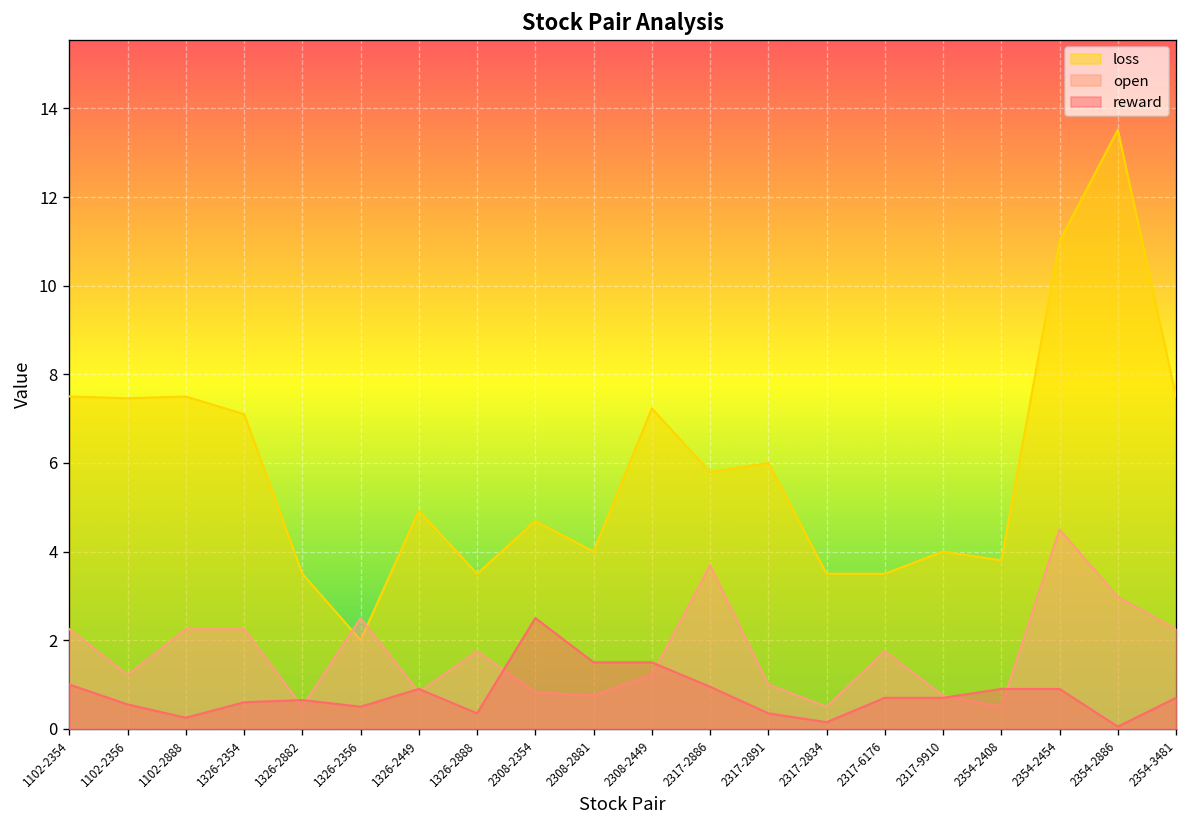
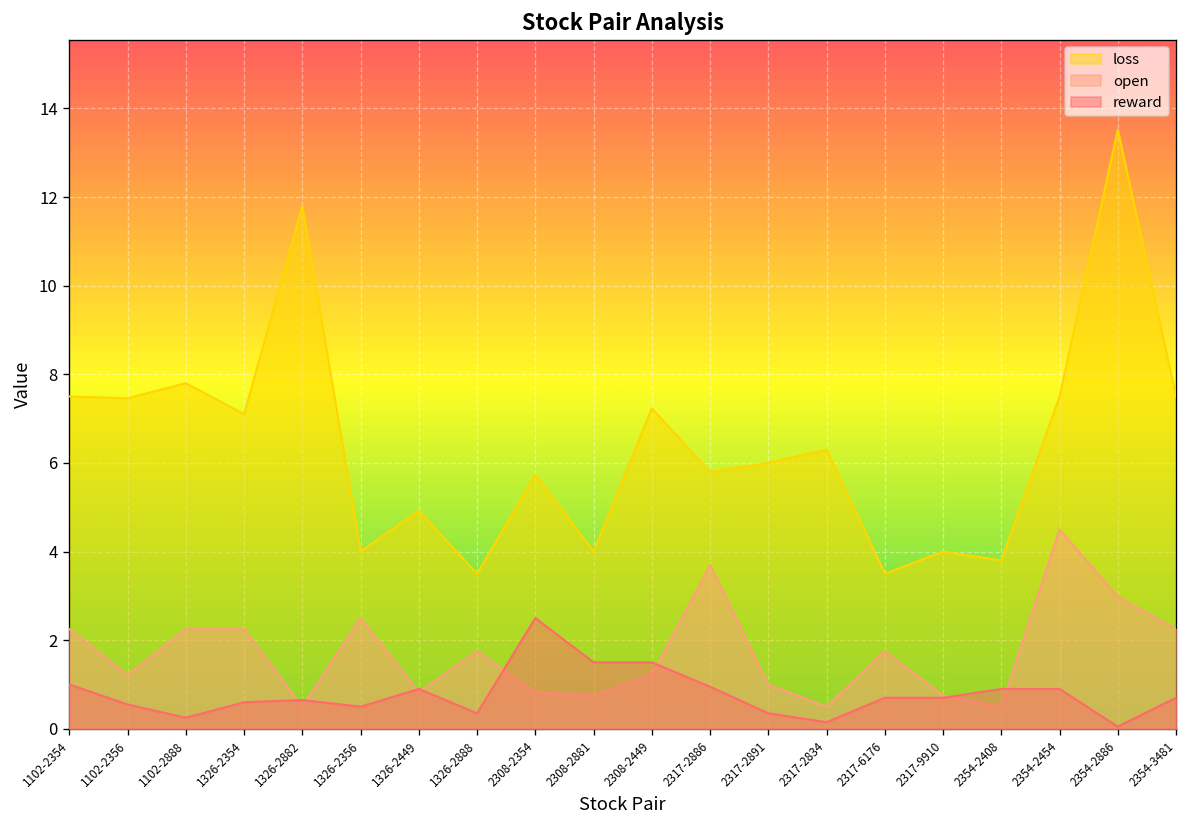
loss, 1102-2888: 7.5 -> 7.8
loss, 1326-2882: 3.5 -> 11.8
loss, 1326-2356: 2 -> 4
loss, 2308-2354: 4.7 -> 5.7
loss, 2317-2834: 3.5 -> 6.3
loss, 2354-2454: 11.0 -> 7.5
